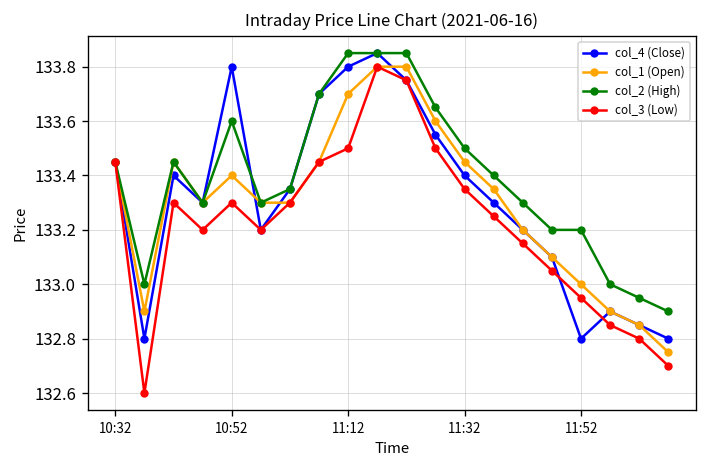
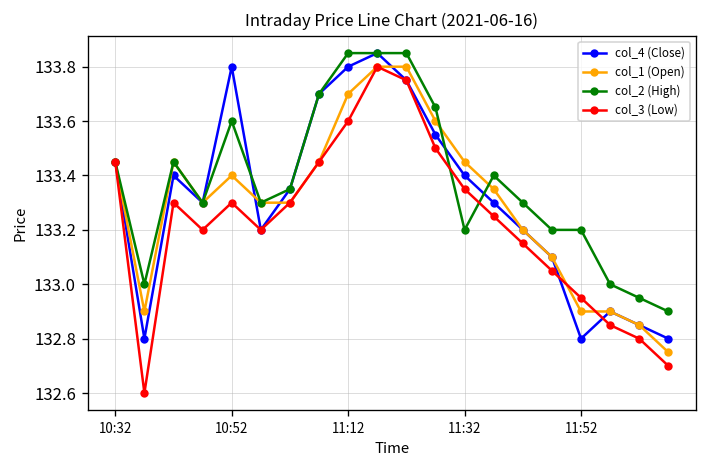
col_3 (Low), 11:12: 133.5 -> 133.6
col_2 (High), 11:32: 133.5 -> 133.2
col_1 (Open), 11:52: 133.0 -> 132.9
